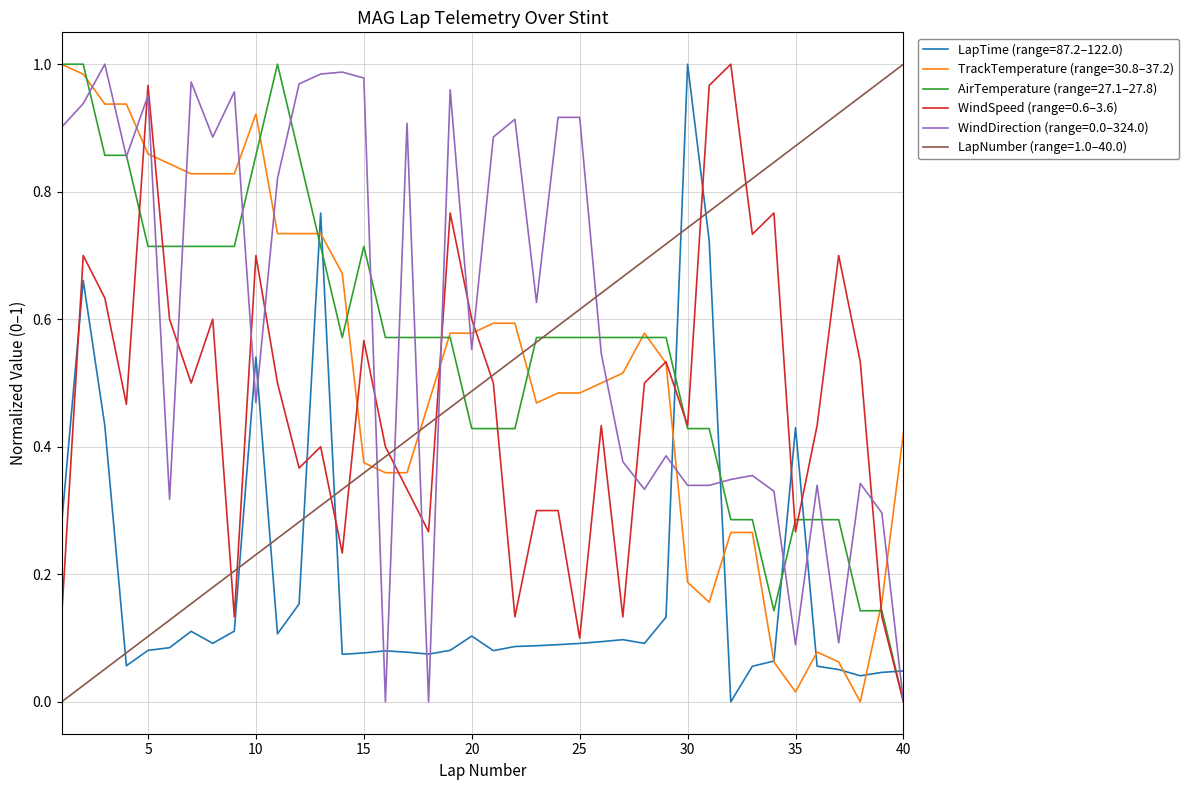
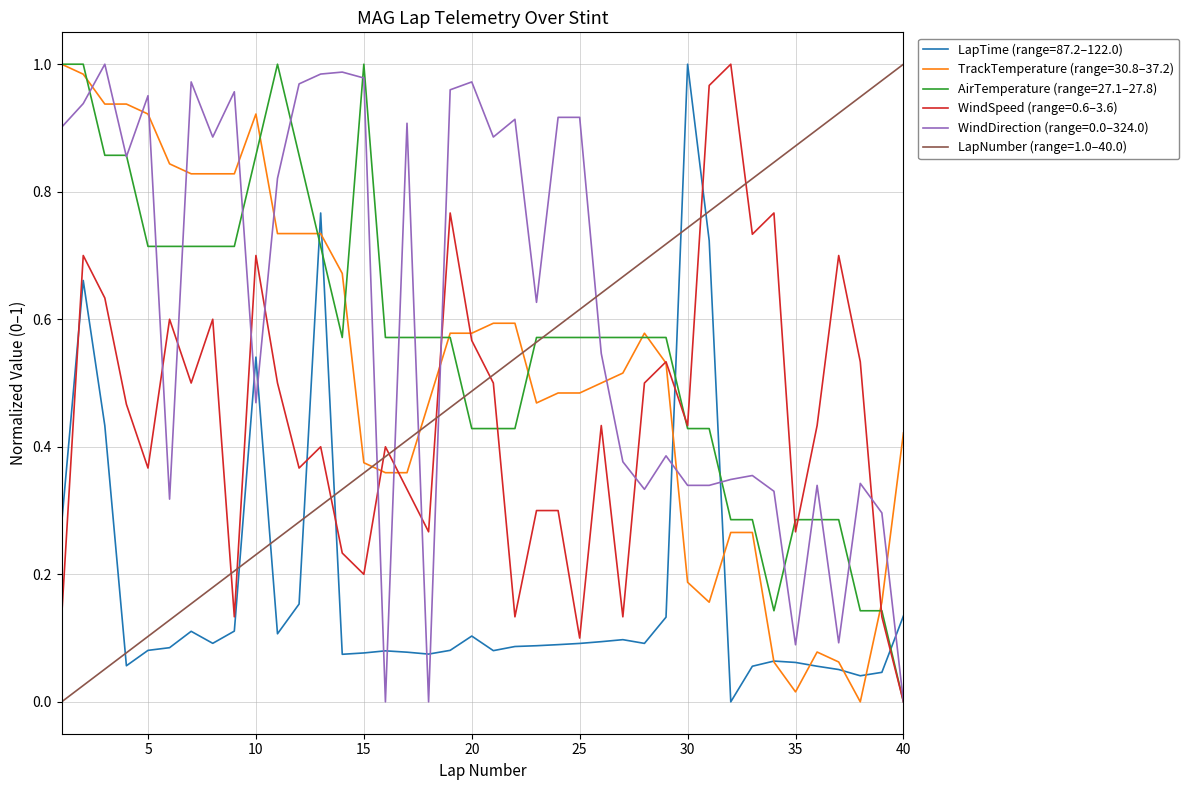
TrackTemperature (range=30.8–37.2), 5: 0.86 -> 0.92
WindSpeed (range=0.6–3.6), 5: 0.97 -> 0.37
AirTemperature (range=27.1–27.8), 15: 0.71 -> 1.00
WindSpeed (range=0.6–3.6), 15: 0.57 -> 0.20
WindSpeed (range=0.6–3.6), 20: 0.60 -> 0.57
WindDirection (range=0.0–324.0), 20: 0.55 -> 0.97
LapTime (range=87.2–122.0), 35: 0.43 -> 0.06
LapTime (range=87.2–122.0), 40: 0.05 -> 0.13
